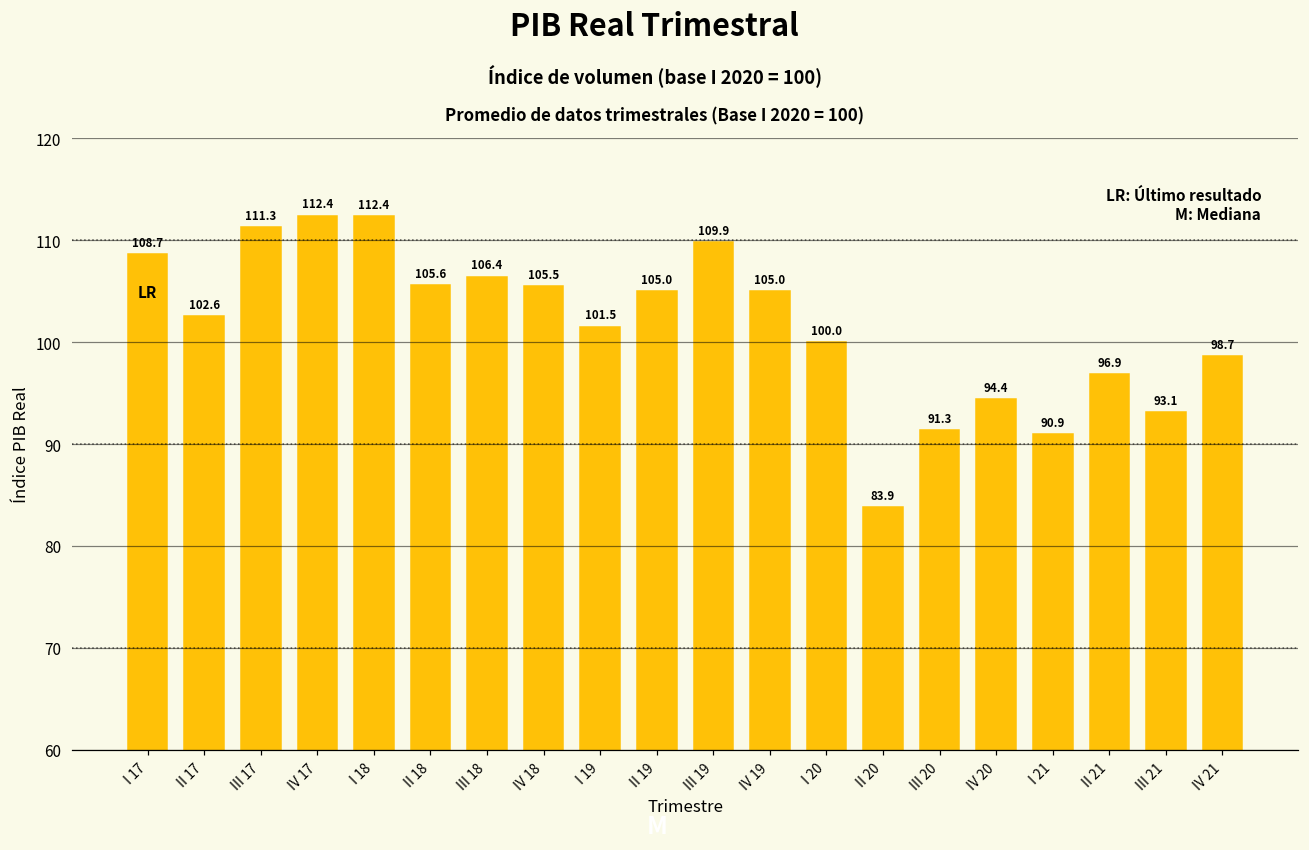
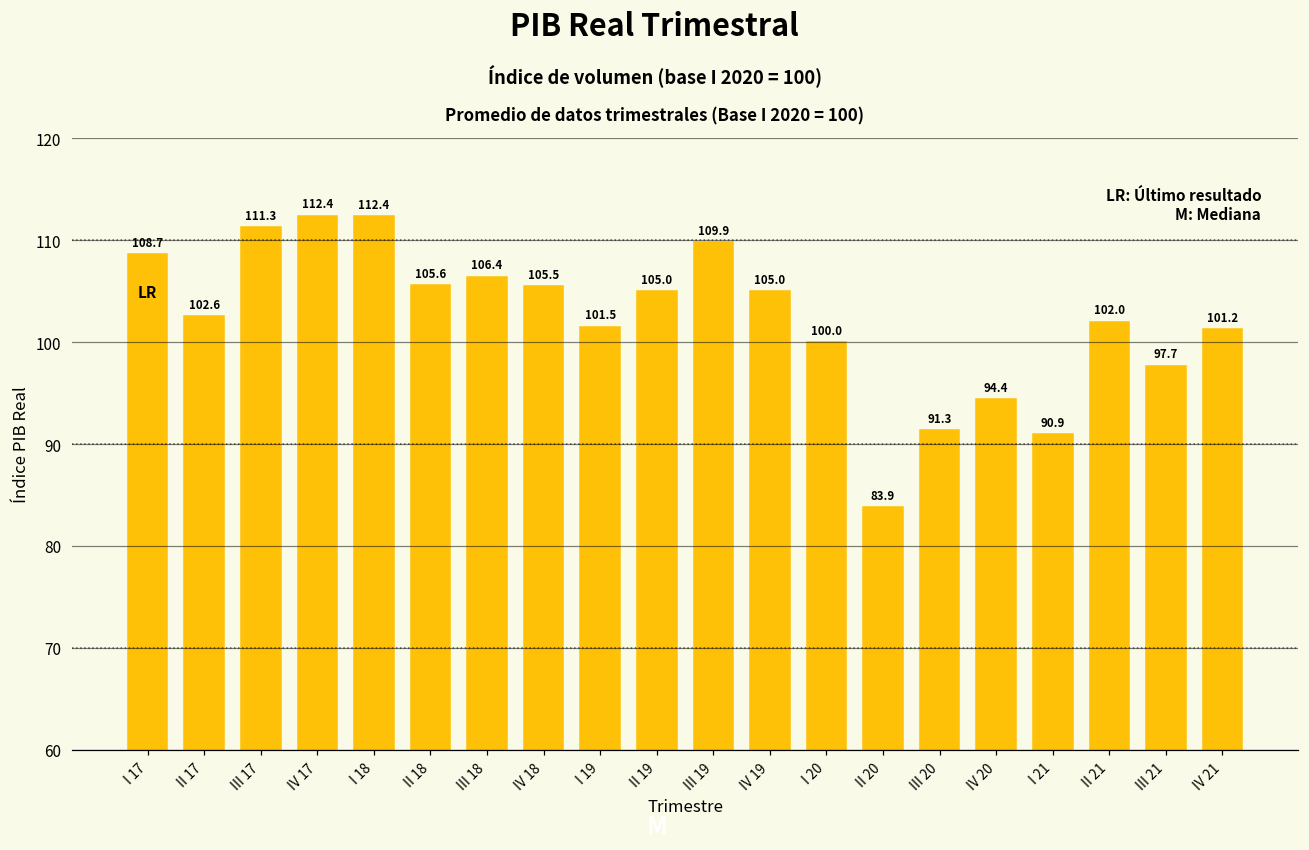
II 21: 96.9 -> 102.0
III 21: 93.1 -> 97.7
IV 21: 98.7 -> 101.2
